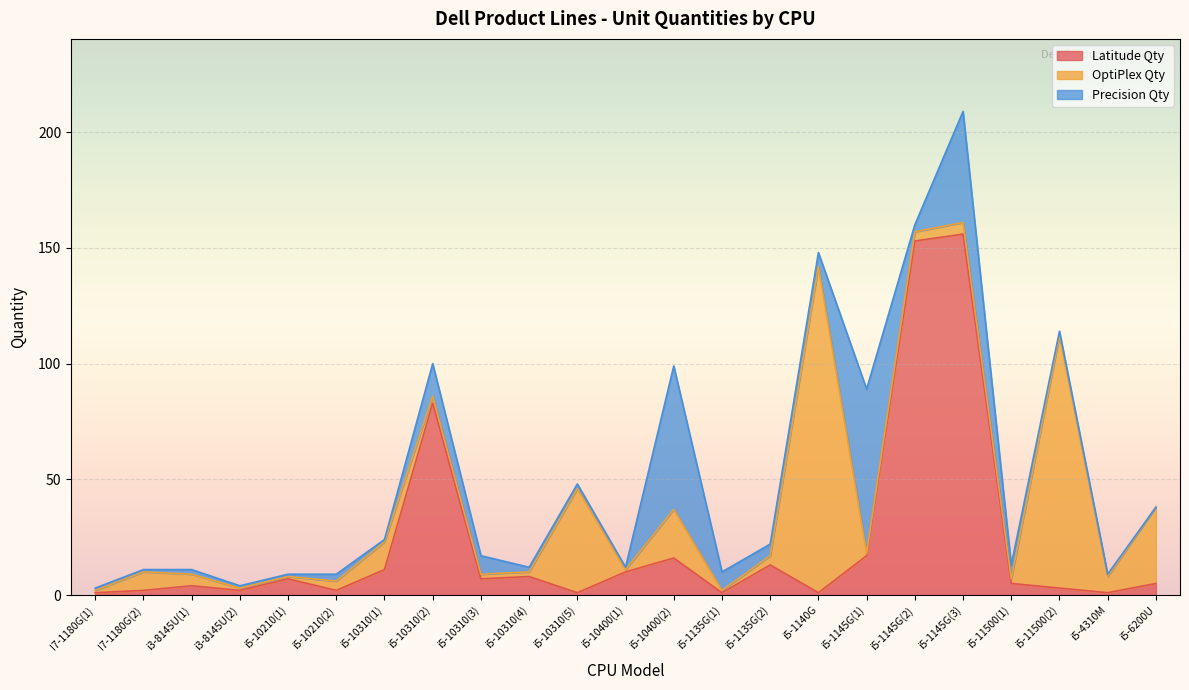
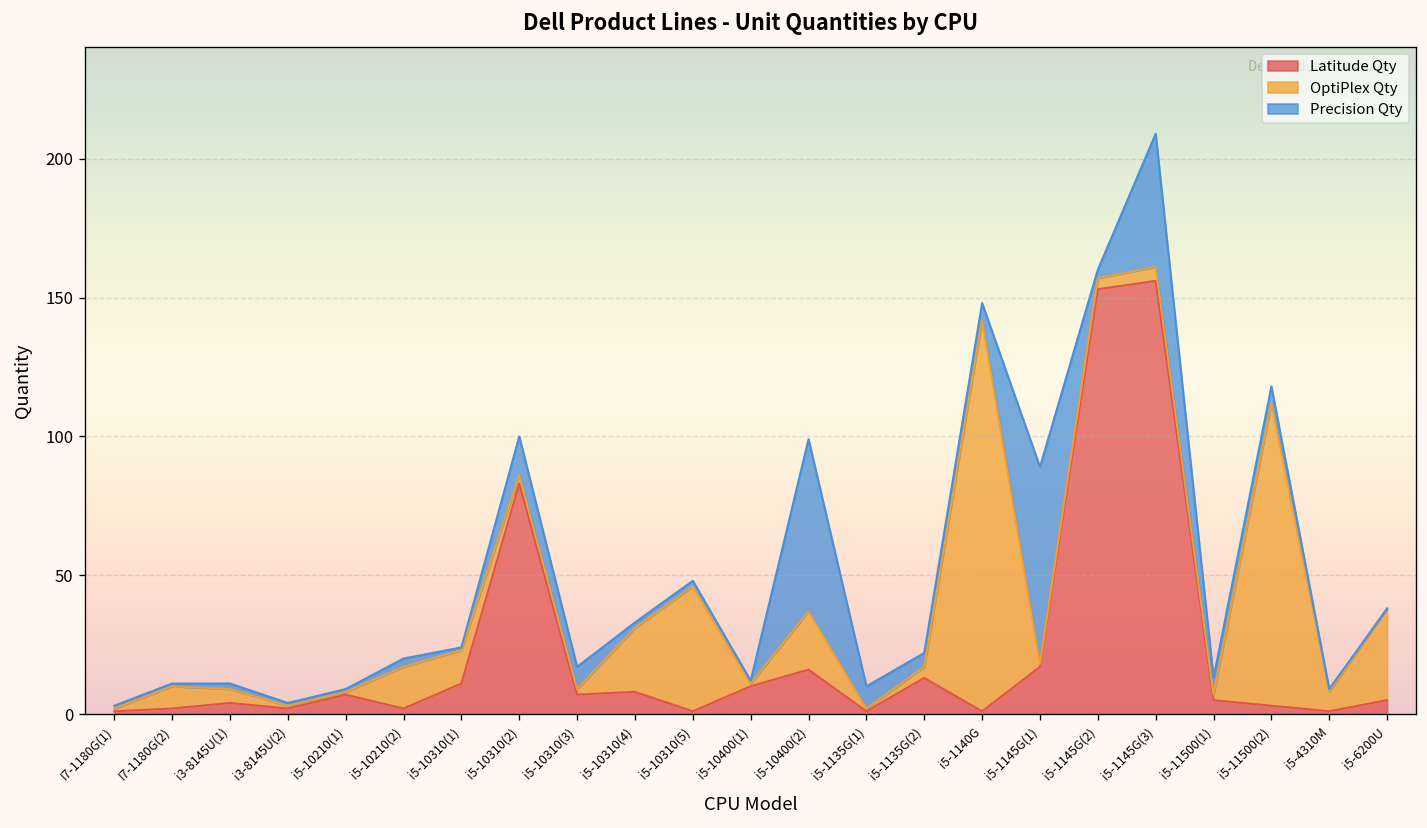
OptiPlex Qty, i5-10210(2): 4 -> 15
OptiPlex Qty, i5-10310(4): 2 -> 23
Precision Qty, i5-11500(2): 2 -> 6
